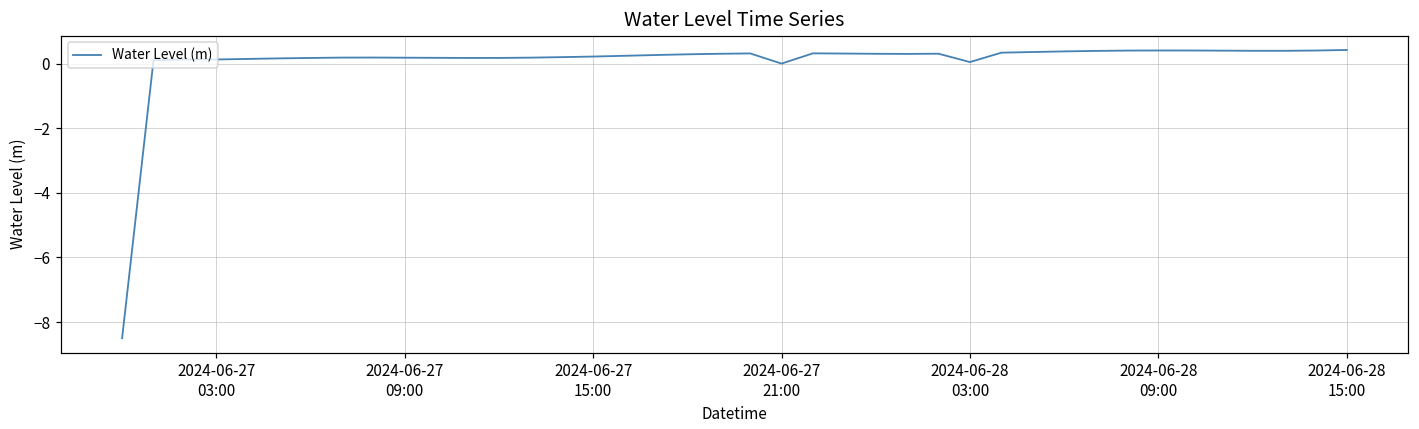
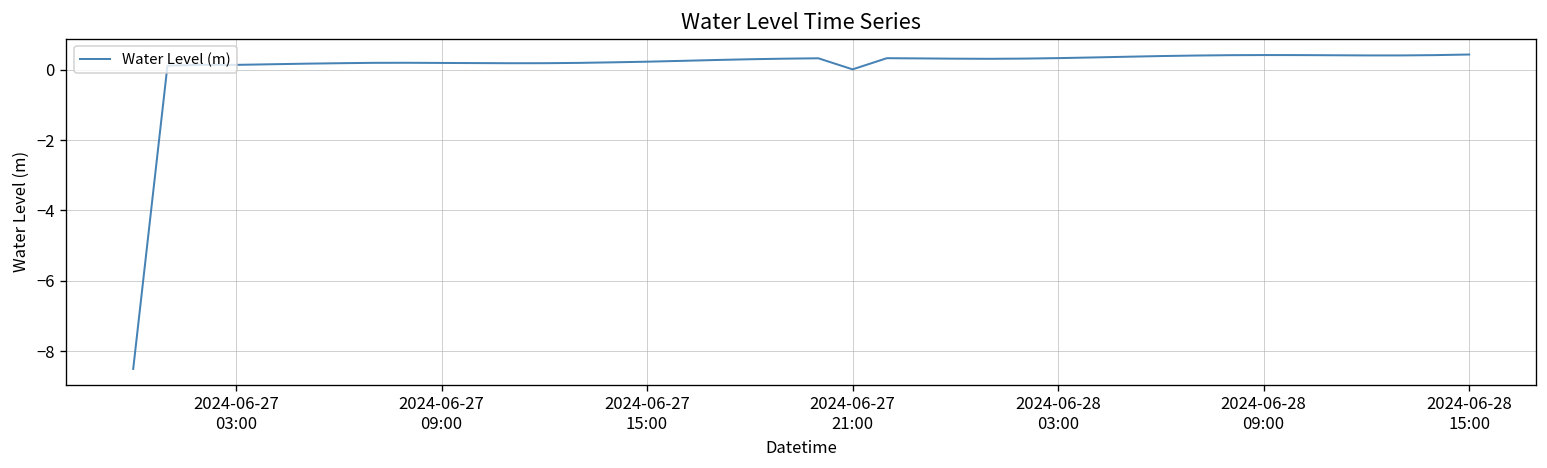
2024-06-28 03:00: 0.1 -> 0.3
